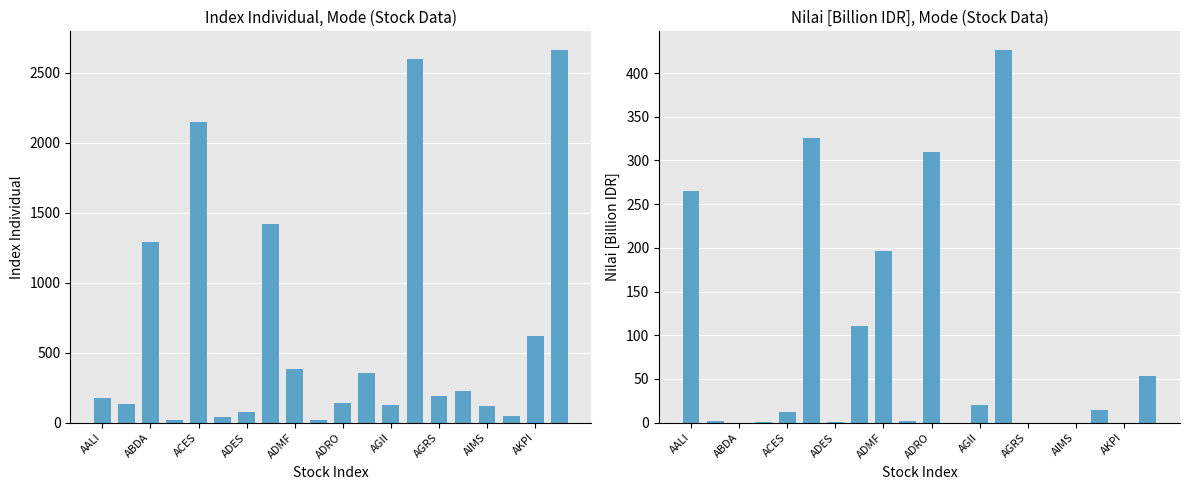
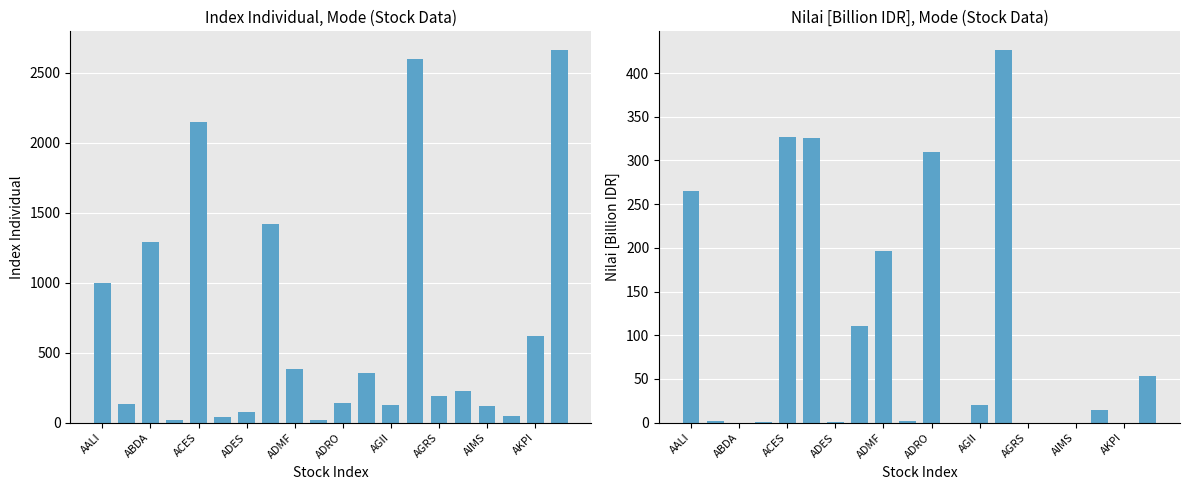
Index Individual, Mode (Stock Data), AALI: 180 -> 1000
Nilai [Billion IDR], Mode (Stock Data), ACES: 10 -> 330
